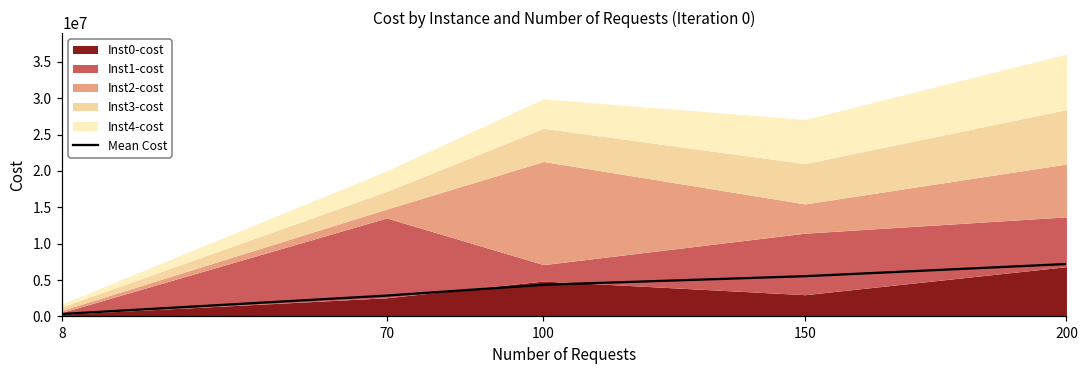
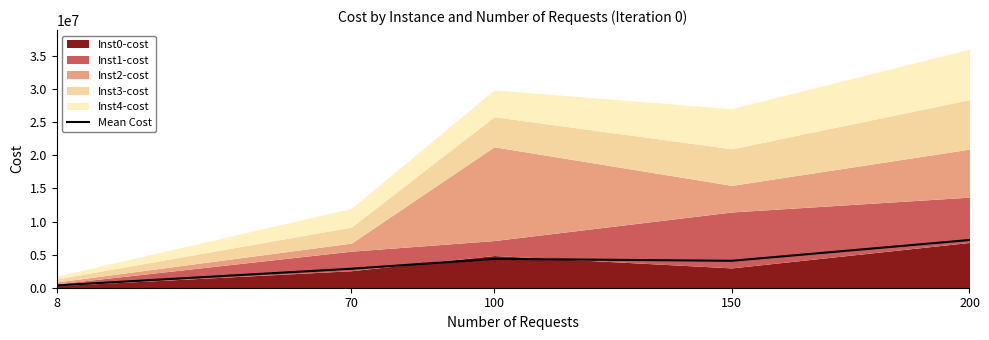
Inst1-cost, 70: 11000000 -> 3000000
Mean Cost, 150: 6000000 -> 4000000
